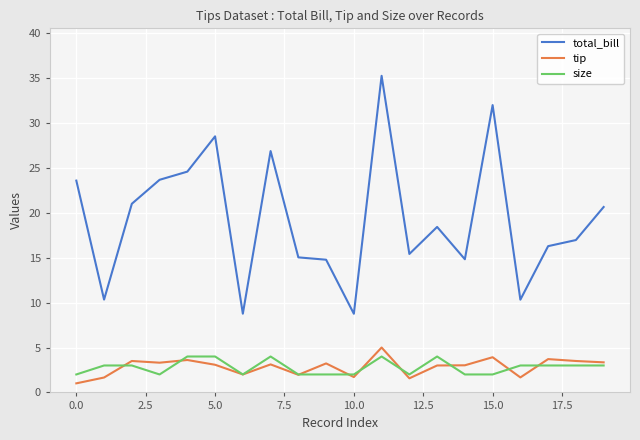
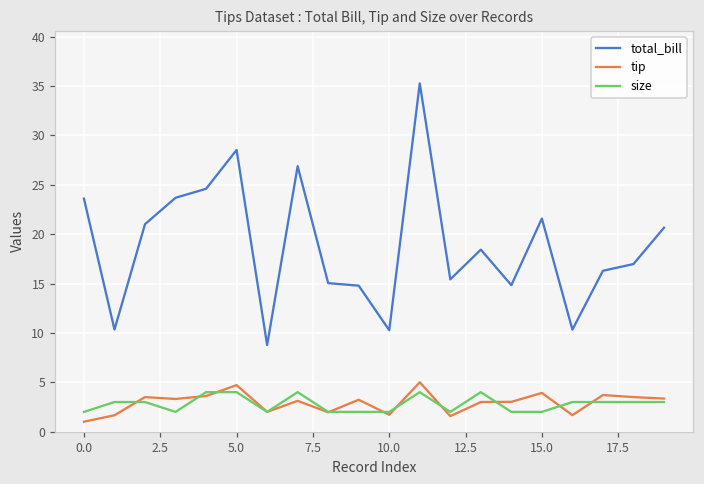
tip, 5.0: 3 -> 5
total_bill, 10.0: 9 -> 10
total_bill, 15.0: 32 -> 22
